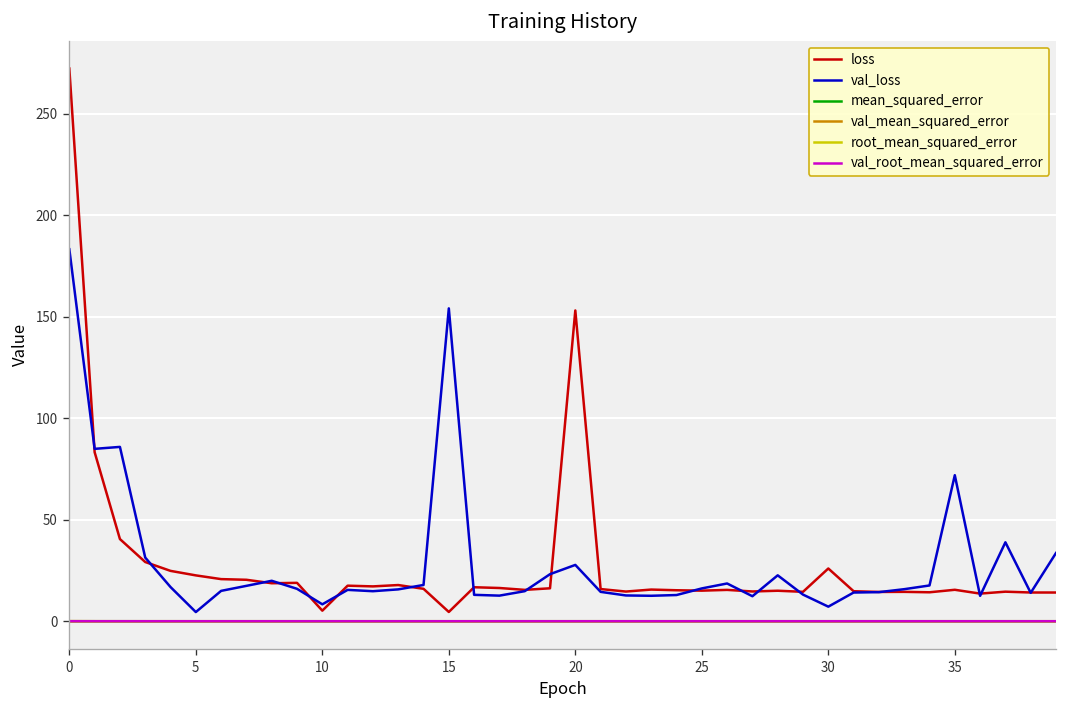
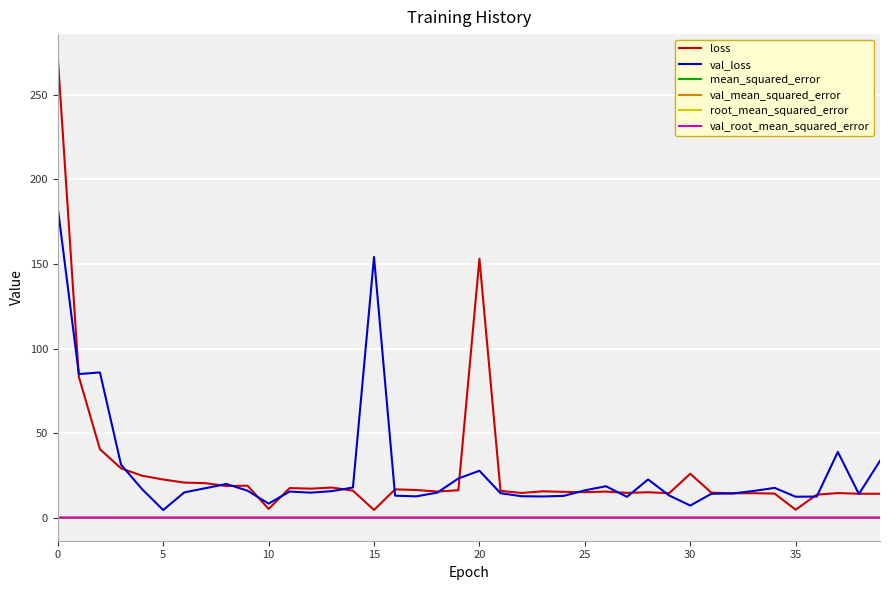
loss, 35: 15 -> 5
val_loss, 35: 72 -> 12
